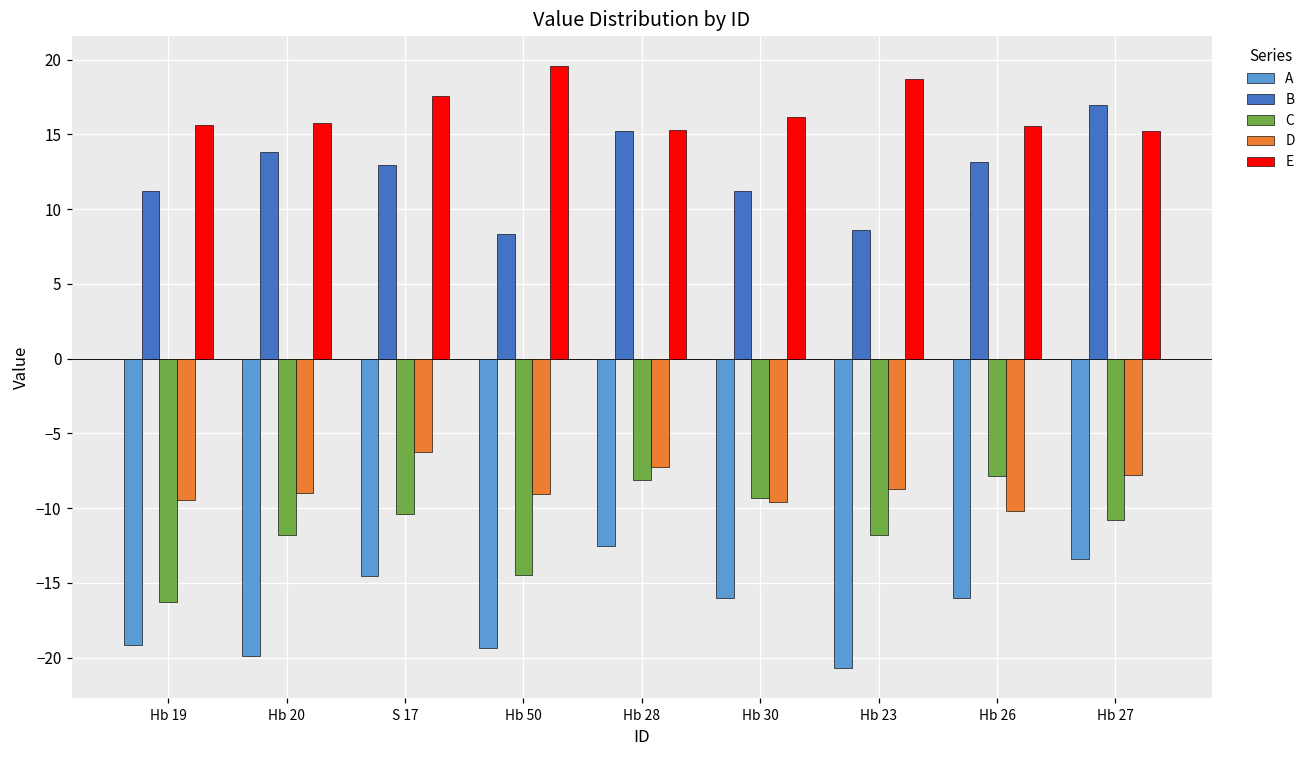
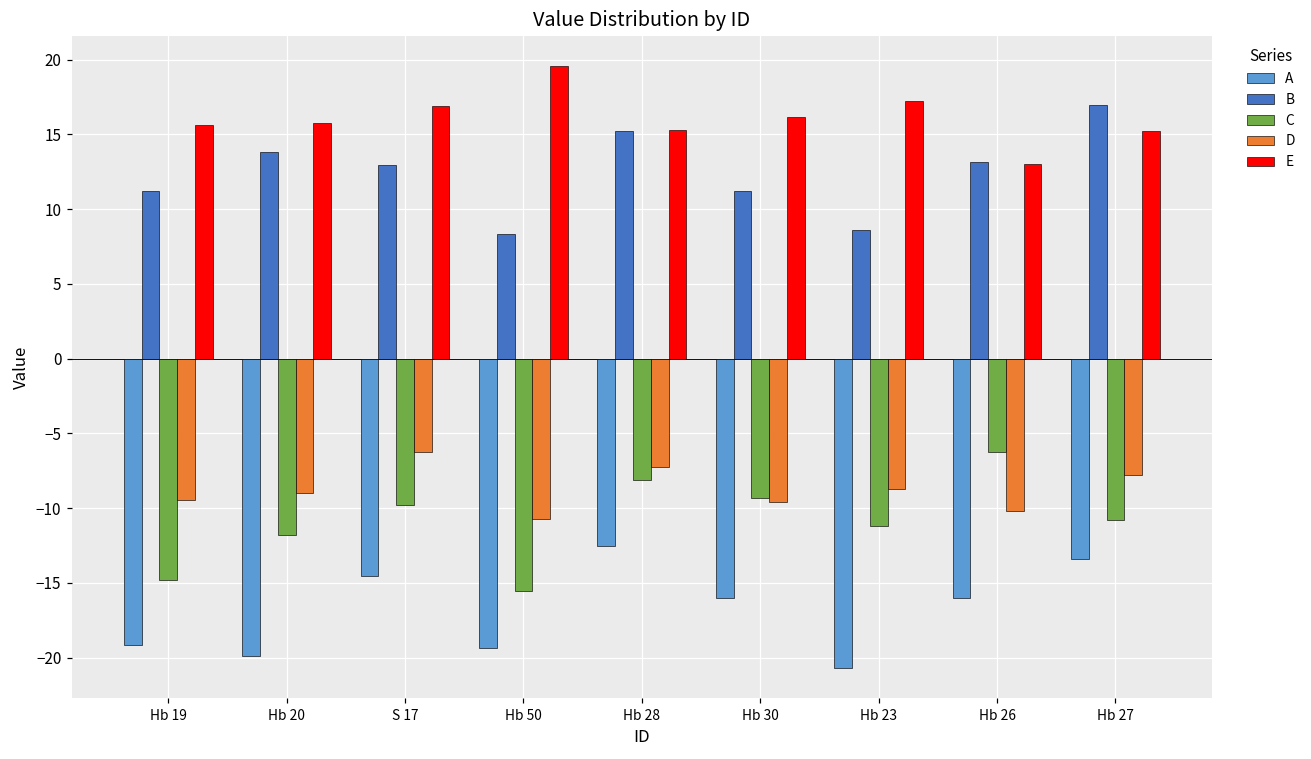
C, Hb 19: -16.3 -> -14.8
C, S 17: -10.4 -> -9.8
E, S 17: 17.5 -> 16.9
C, Hb 50: -14.5 -> -15.5
D, Hb 50: -9.1 -> -10.7
C, Hb 23: -11.8 -> -11.2
E, Hb 23: 18.7 -> 17.2
C, Hb 26: -7.8 -> -6.2
E, Hb 26: 15.6 -> 13.0
